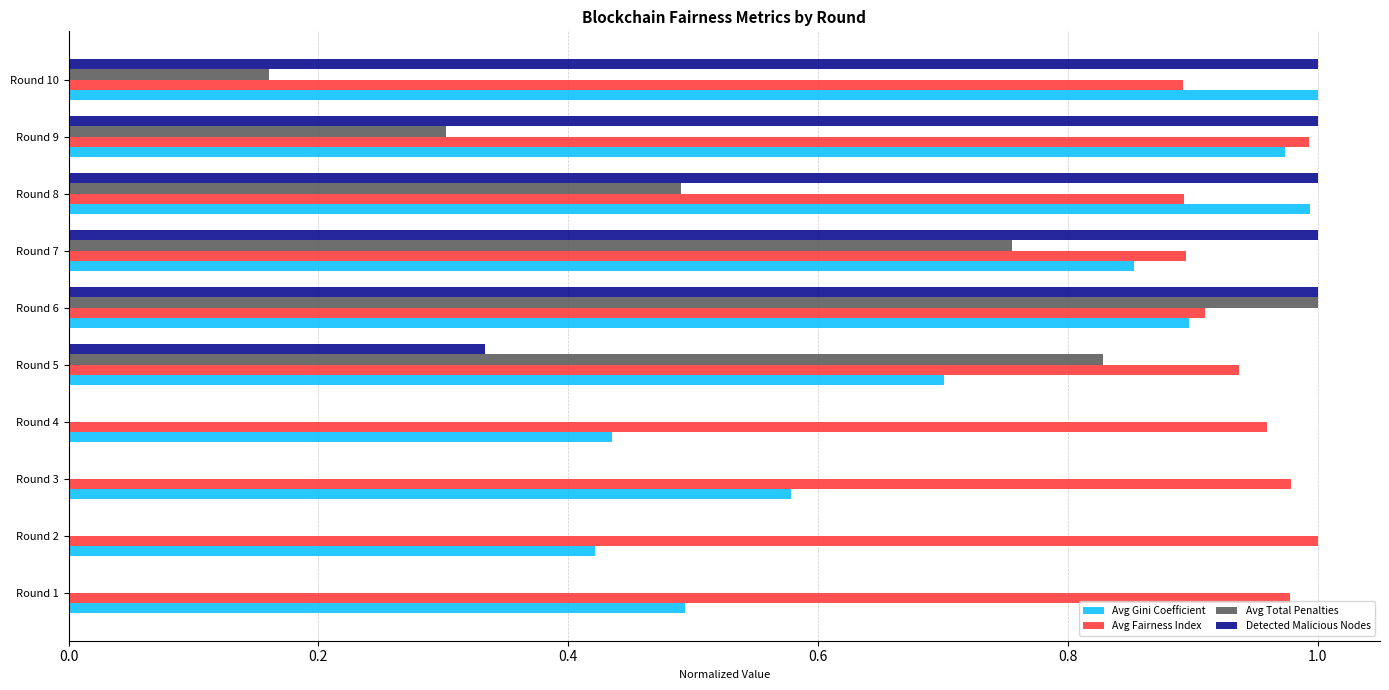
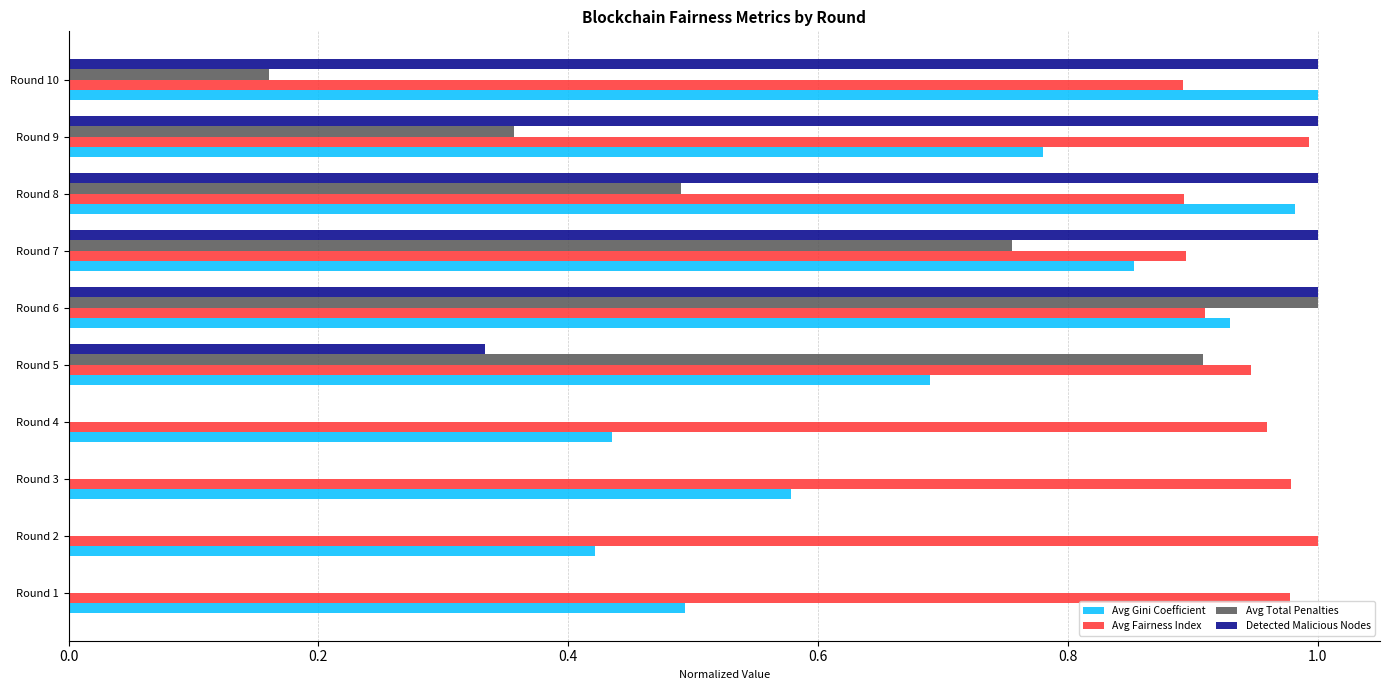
Avg Total Penalties, Round 9: 0.302 -> 0.357
Avg Gini Coefficient, Round 9: 0.974 -> 0.781
Avg Gini Coefficient, Round 8: 0.994 -> 0.982
Avg Gini Coefficient, Round 6: 0.897 -> 0.930
Avg Total Penalties, Round 5: 0.829 -> 0.908
Avg Fairness Index, Round 5: 0.937 -> 0.947
Avg Gini Coefficient, Round 5: 0.701 -> 0.690
